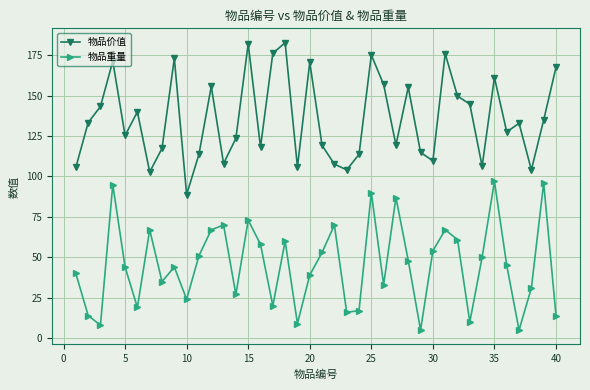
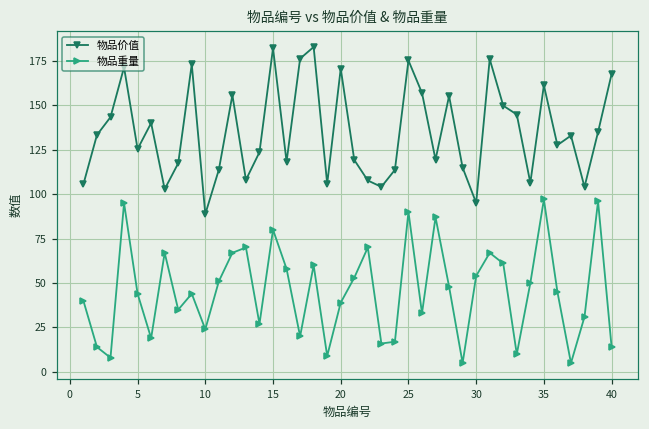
物品重量, 15: 73 -> 80
物品价值, 30: 110 -> 95
